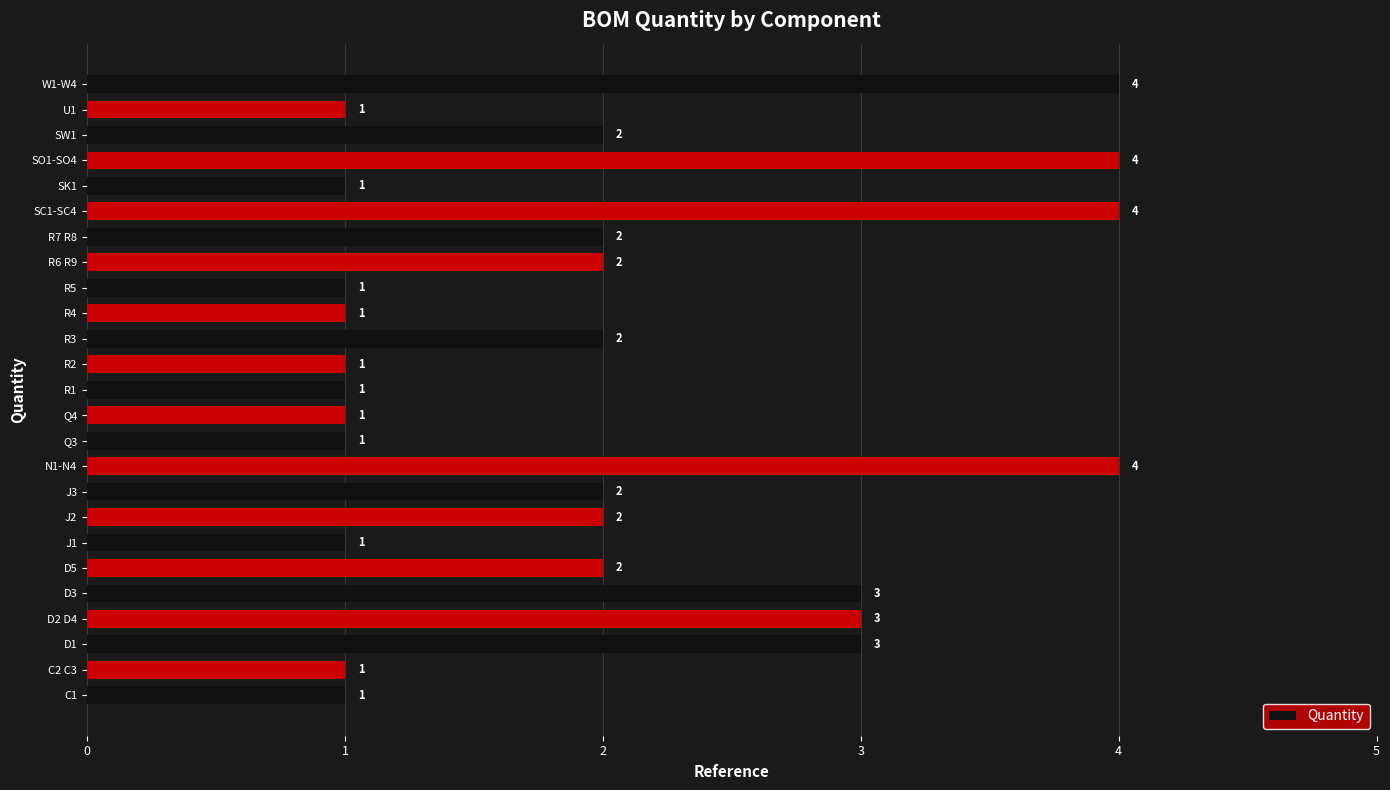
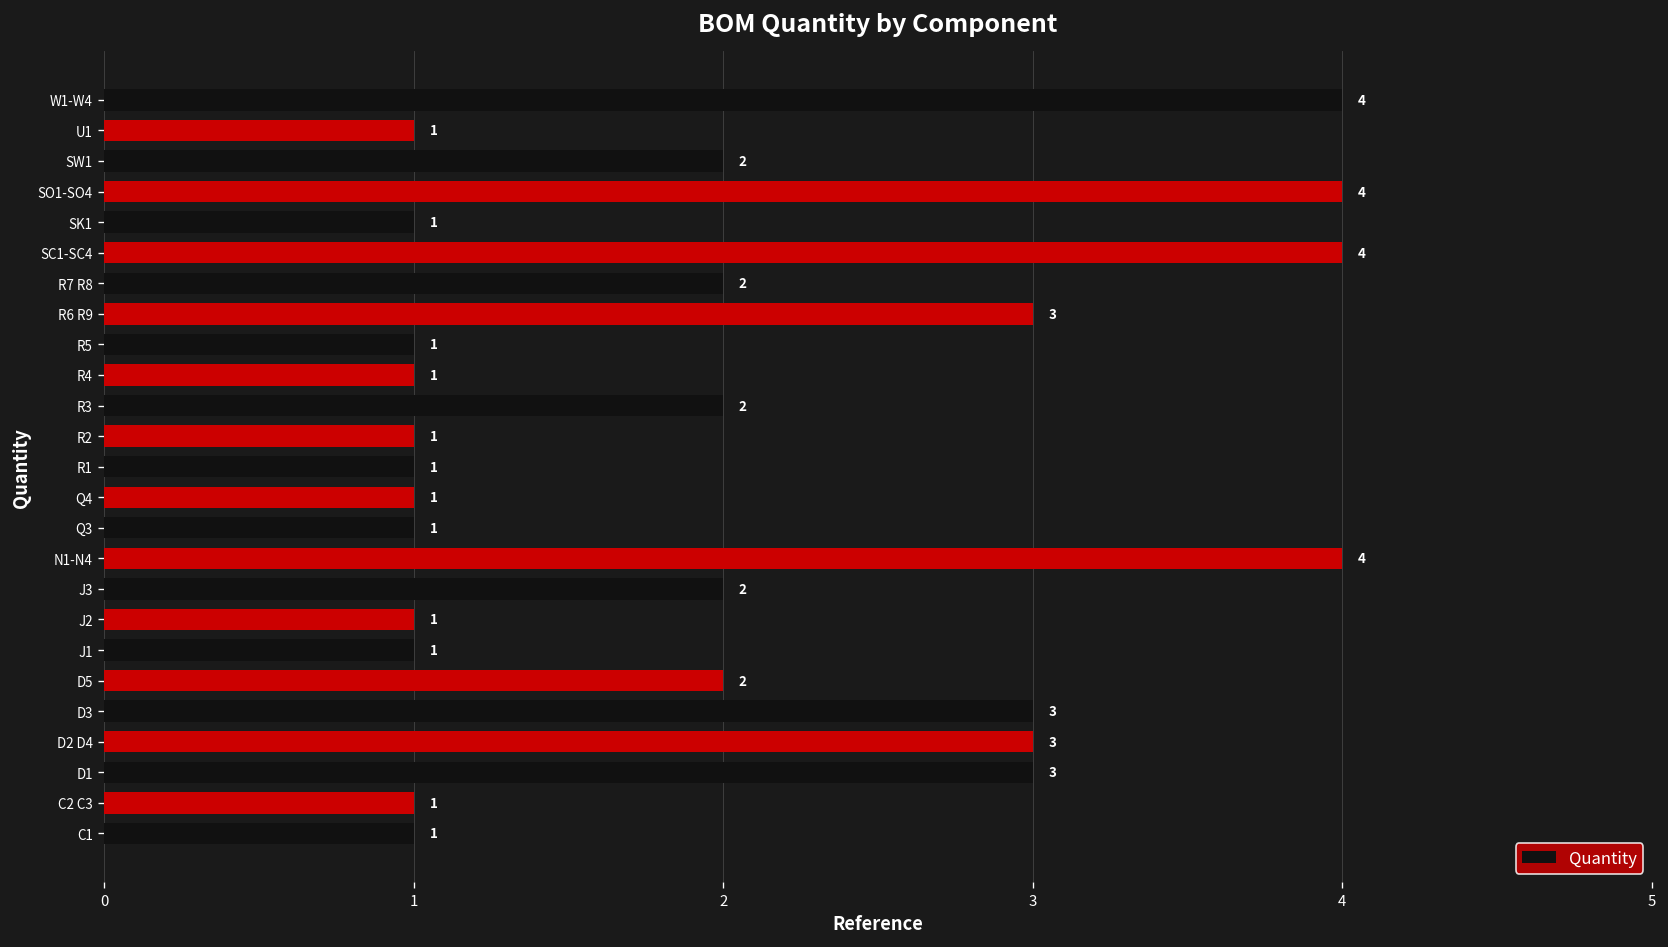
R6 R9: 2 -> 3
J2: 2 -> 1
